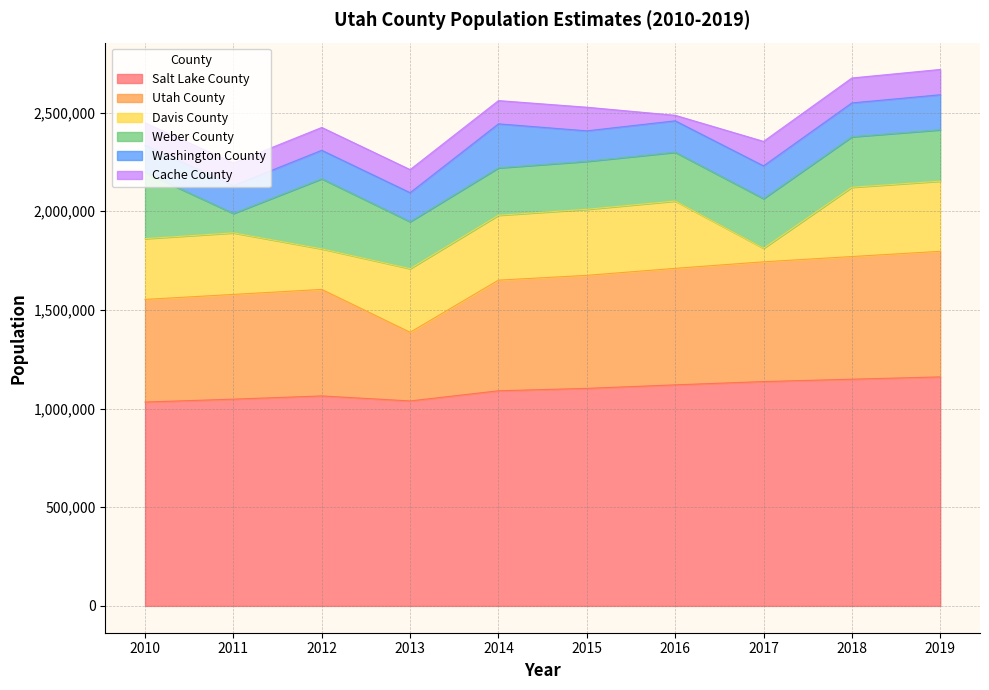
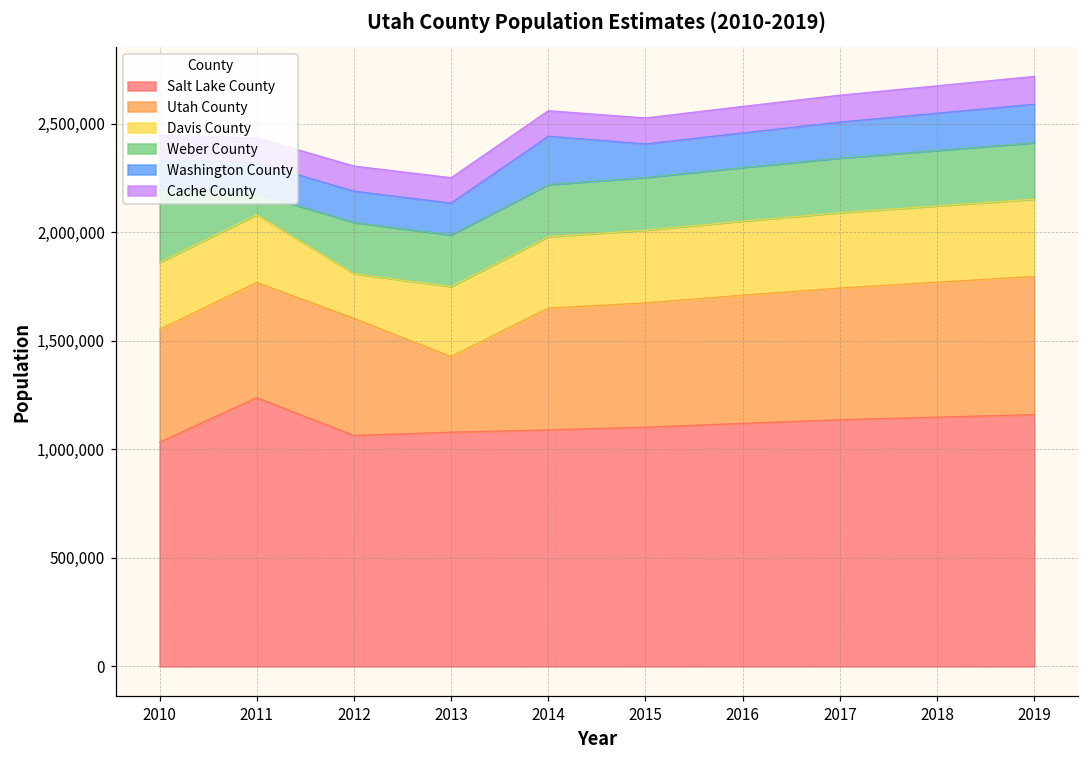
Salt Lake County, 2011: 1,050,000 -> 1,240,000
Weber County, 2012: 360,000 -> 240,000
Salt Lake County, 2013: 1,040,000 -> 1,080,000
Cache County, 2016: 30,000 -> 120,000
Davis County, 2017: 70,000 -> 350,000
